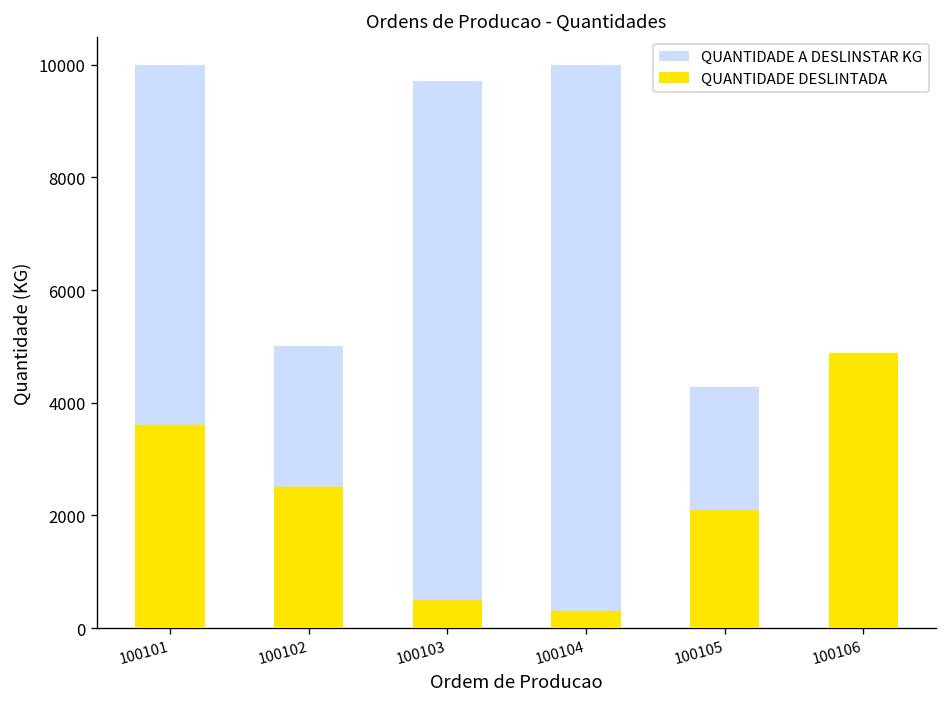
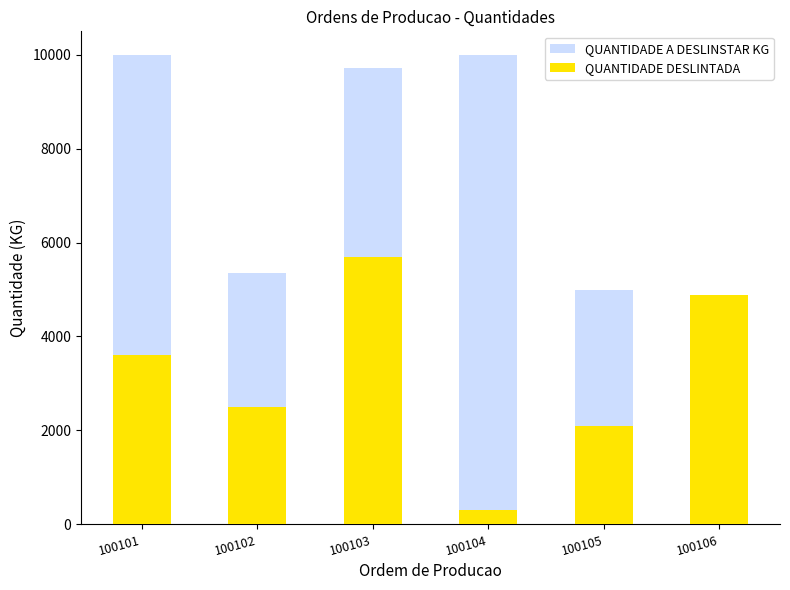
QUANTIDADE A DESLINSTAR KG, 100102: 5000 -> 5400
QUANTIDADE DESLINTADA, 100103: 500 -> 5700
QUANTIDADE A DESLINSTAR KG, 100105: 4300 -> 5000
